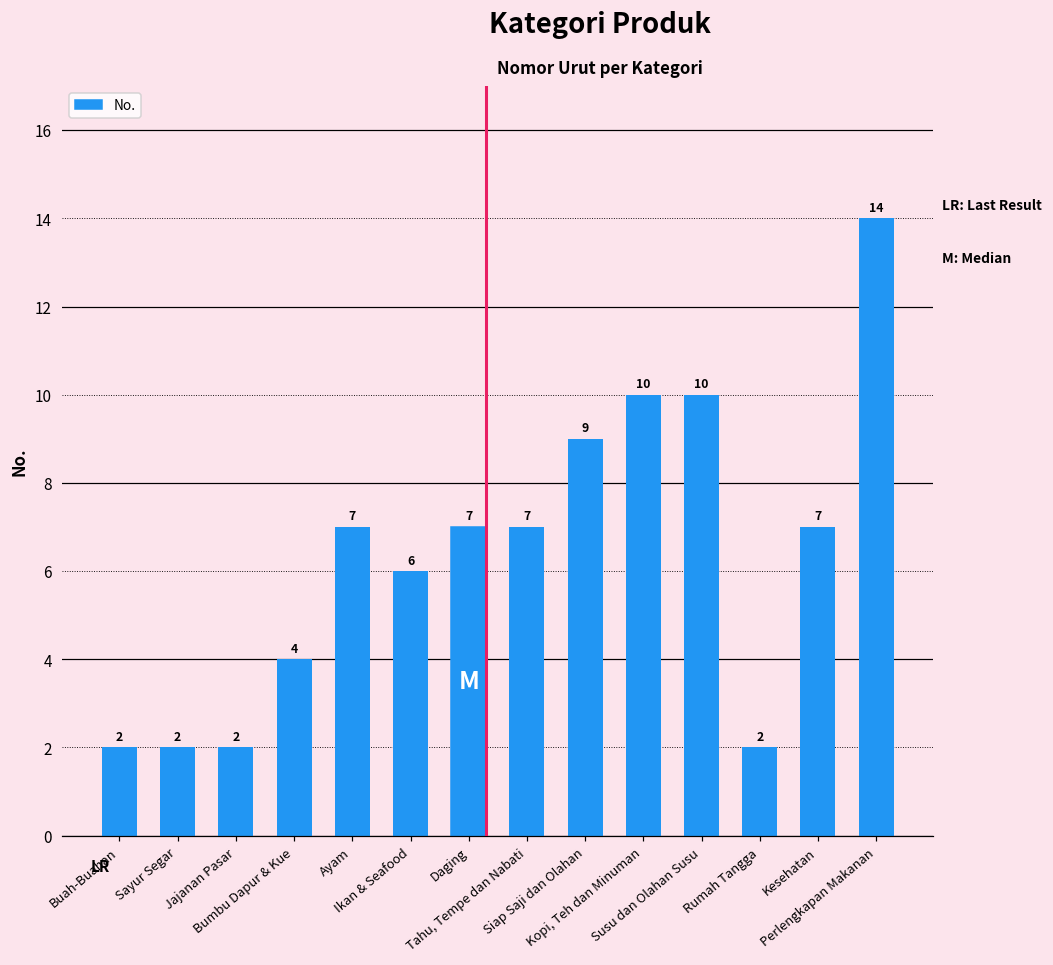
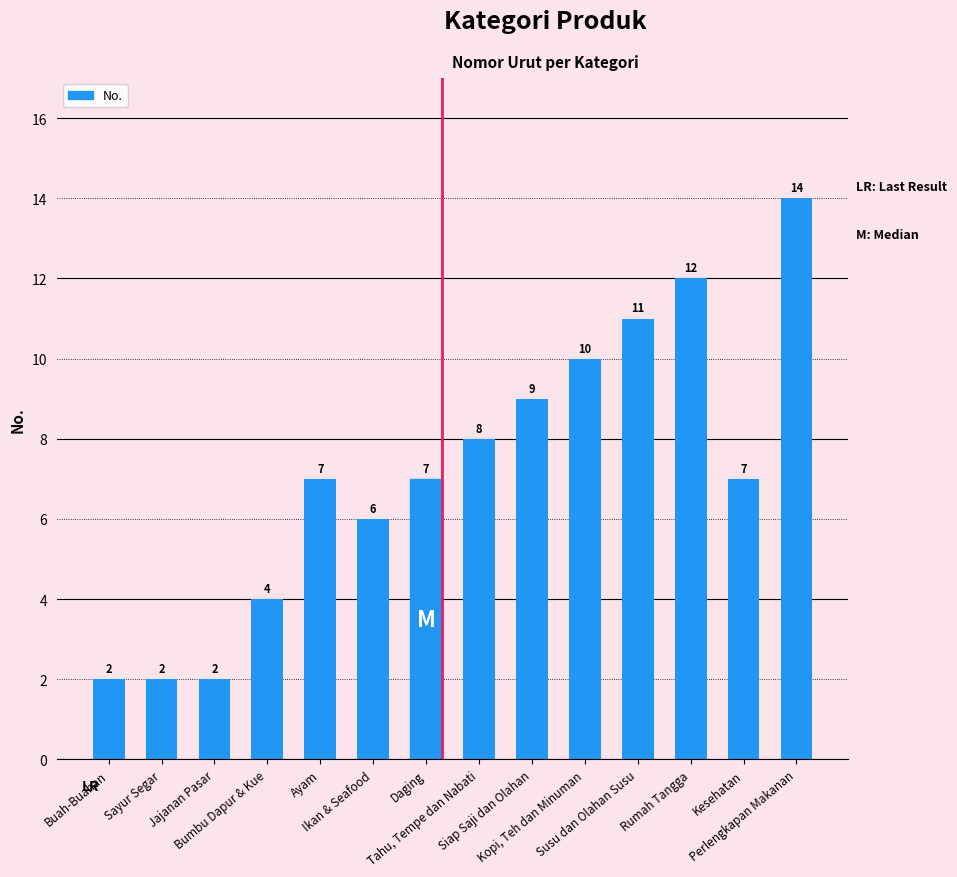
Tahu, Tempe dan Nabati: 7 -> 8
Susu dan Olahan Susu: 10 -> 11
Rumah Tangga: 2 -> 12
